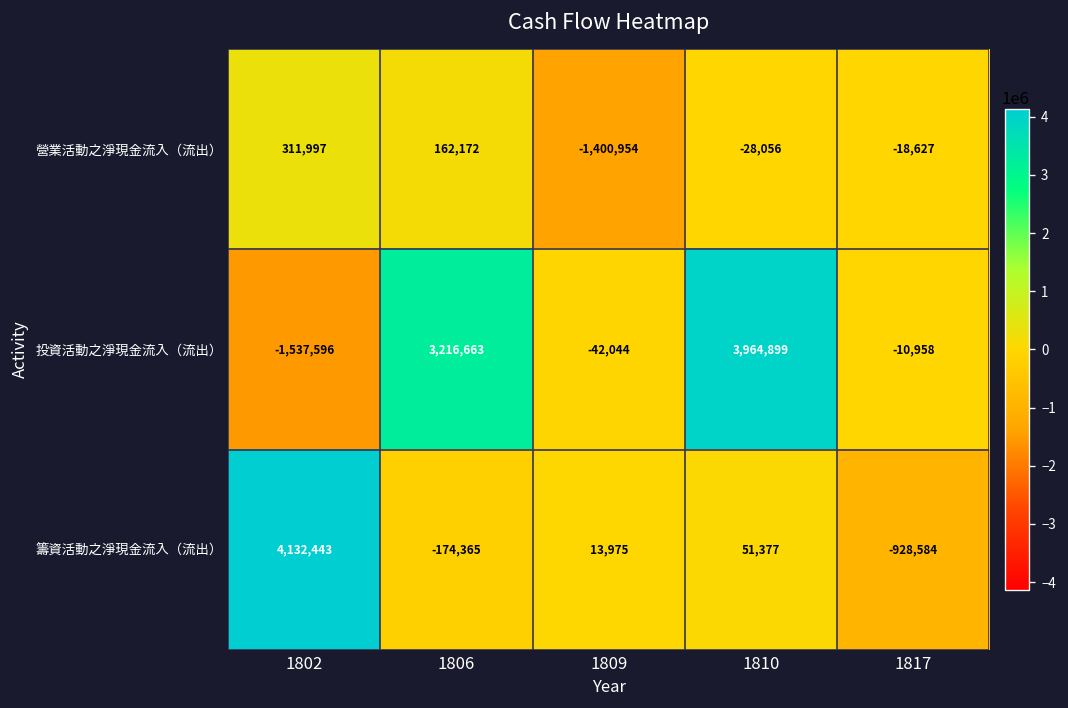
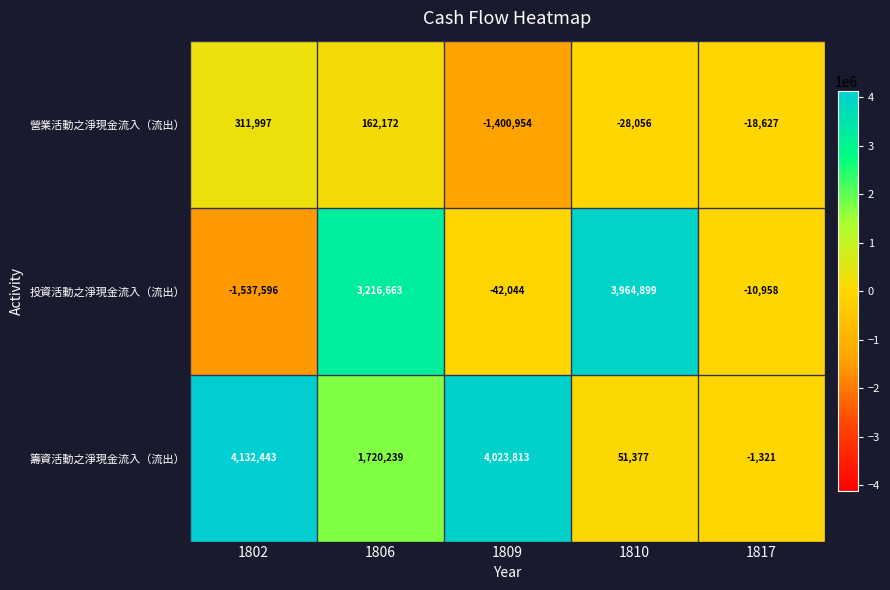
籌資活動之淨現金流入（流出）, 1806: -174,365 -> 1,720,239
籌資活動之淨現金流入（流出）, 1809: 13,975 -> 4,023,813
籌資活動之淨現金流入（流出）, 1817: -928,584 -> -1,321
